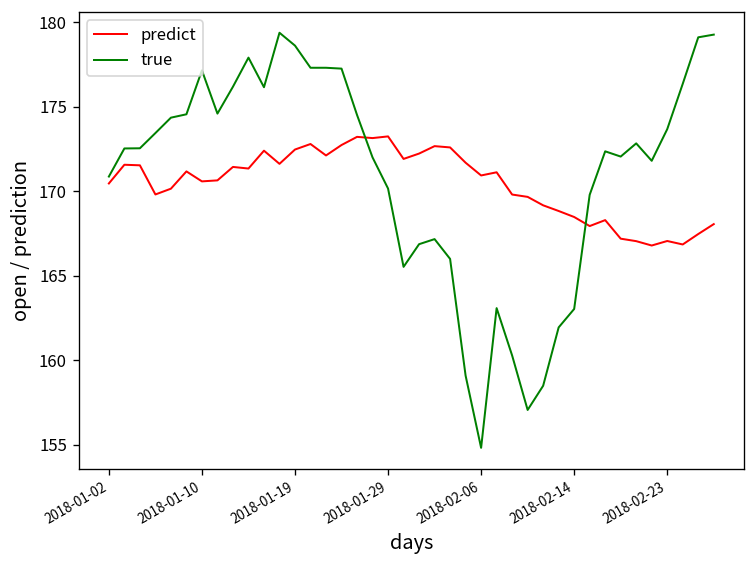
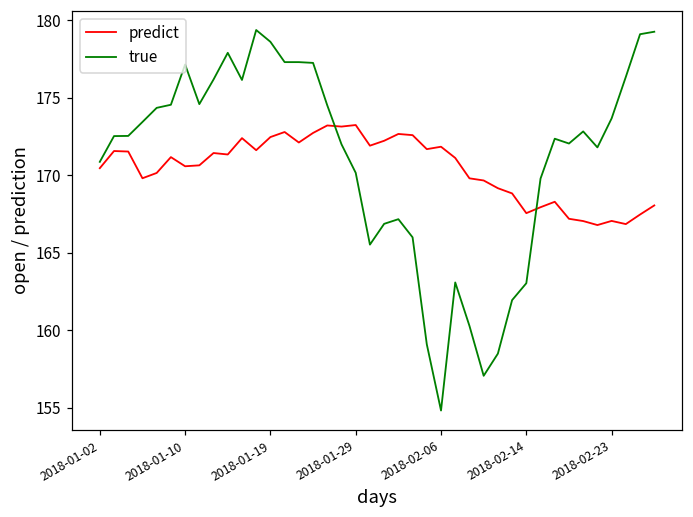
predict, 2018-02-06: 170.9 -> 171.8
predict, 2018-02-14: 168.5 -> 167.6
